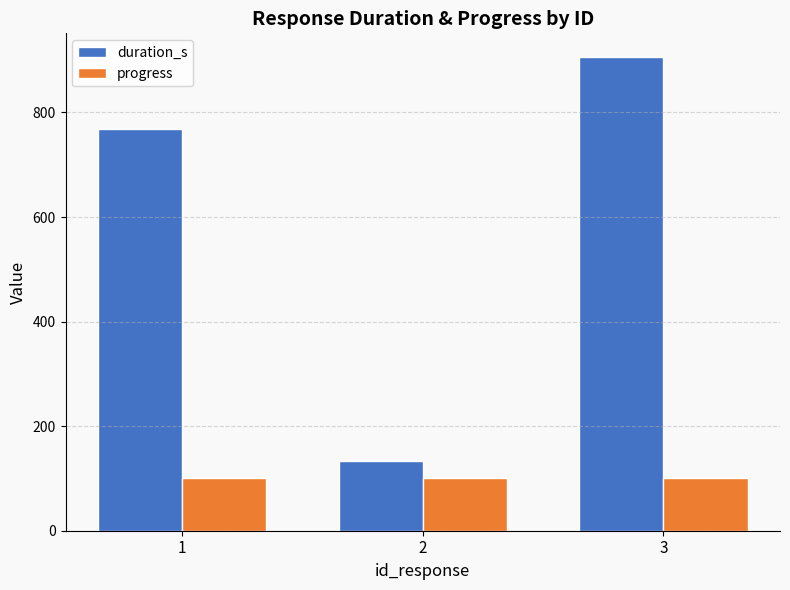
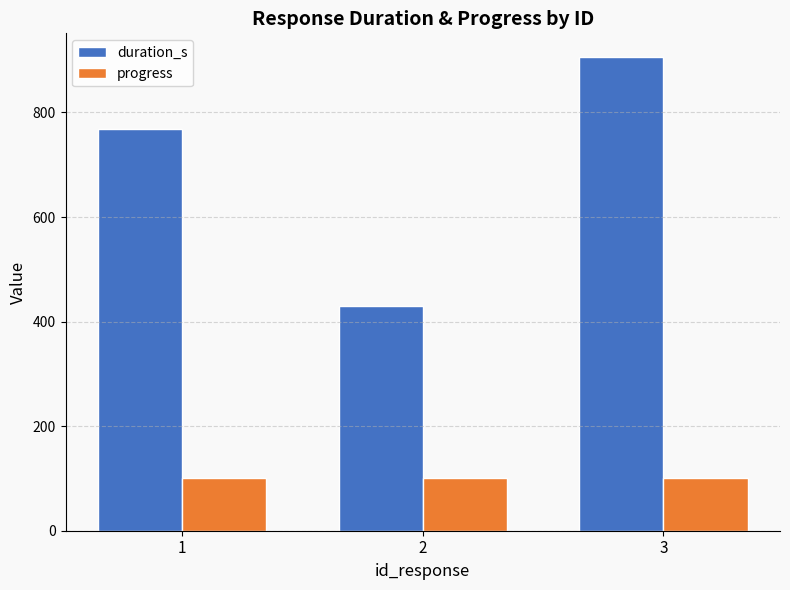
duration_s, 2: 130 -> 430
